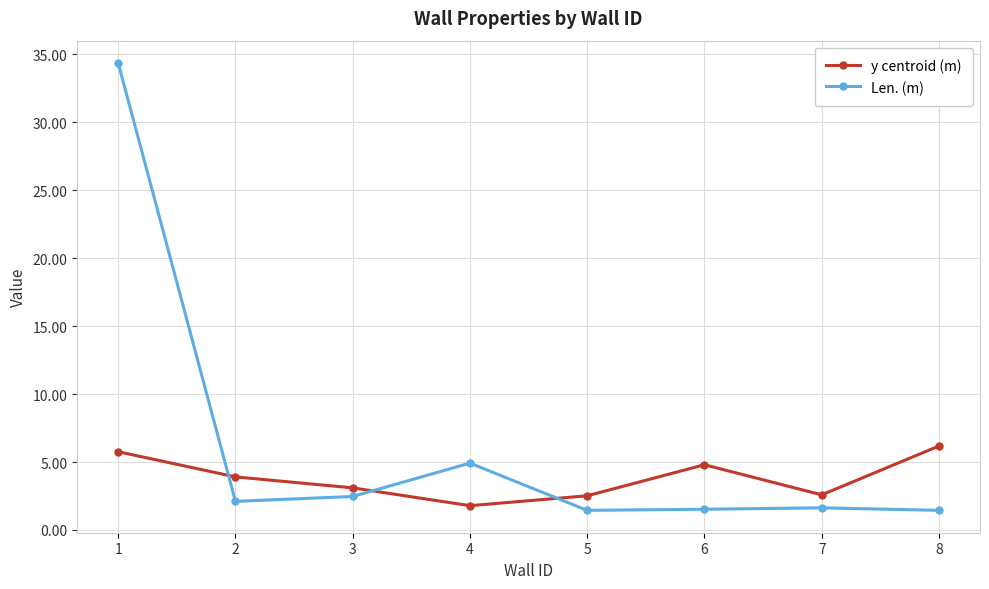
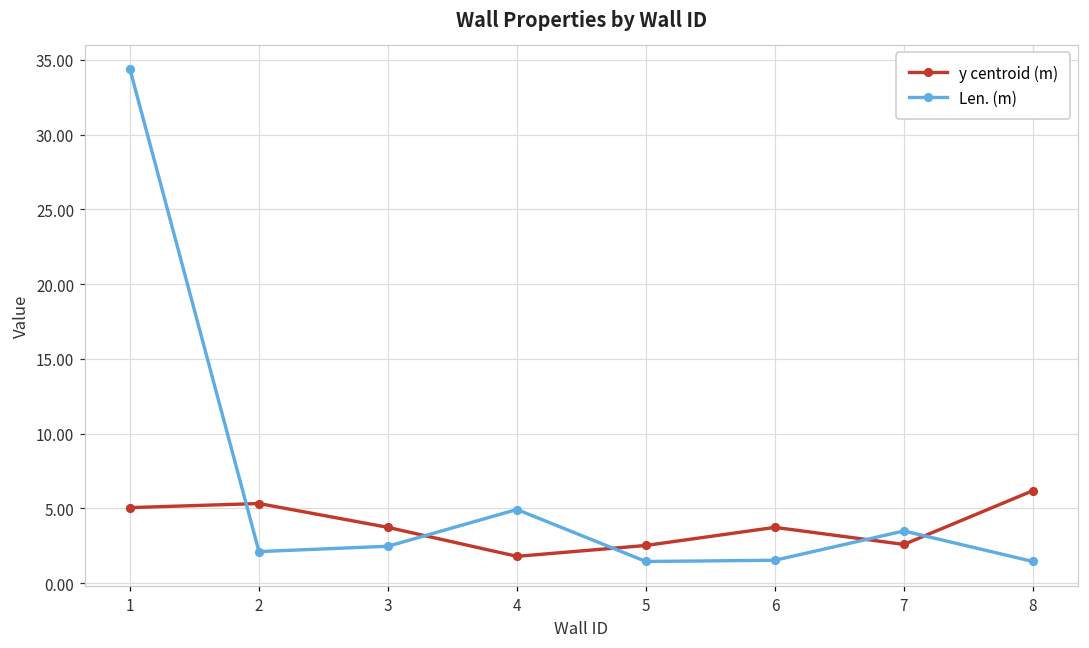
y centroid (m), 1: 5.8 -> 5.0
y centroid (m), 2: 3.9 -> 5.3
y centroid (m), 3: 3.1 -> 3.7
y centroid (m), 6: 4.8 -> 3.7
Len. (m), 7: 1.6 -> 3.5
